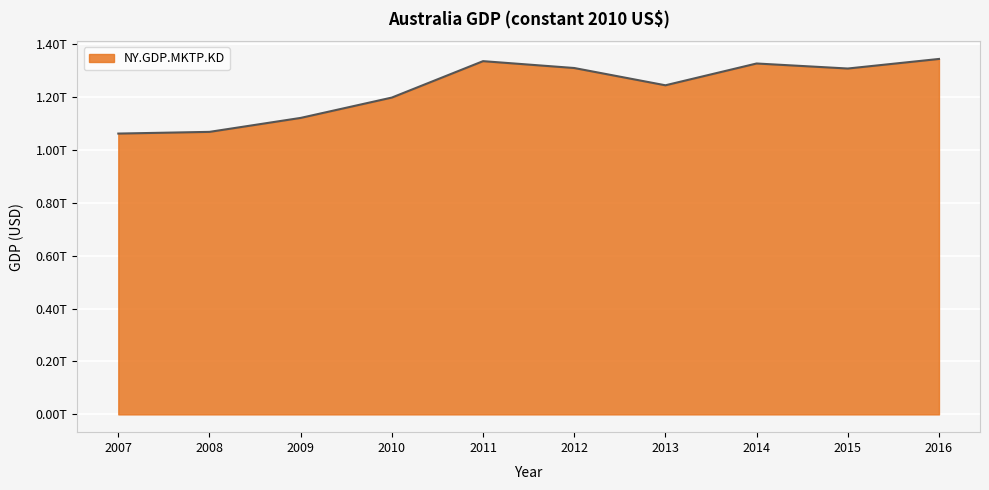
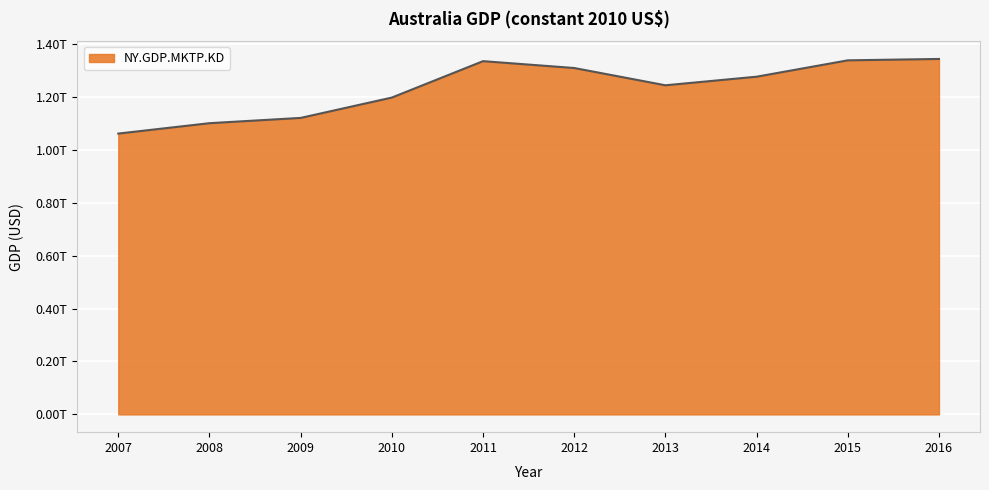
2008: 1.07T -> 1.10T
2014: 1.33T -> 1.28T
2015: 1.31T -> 1.34T
